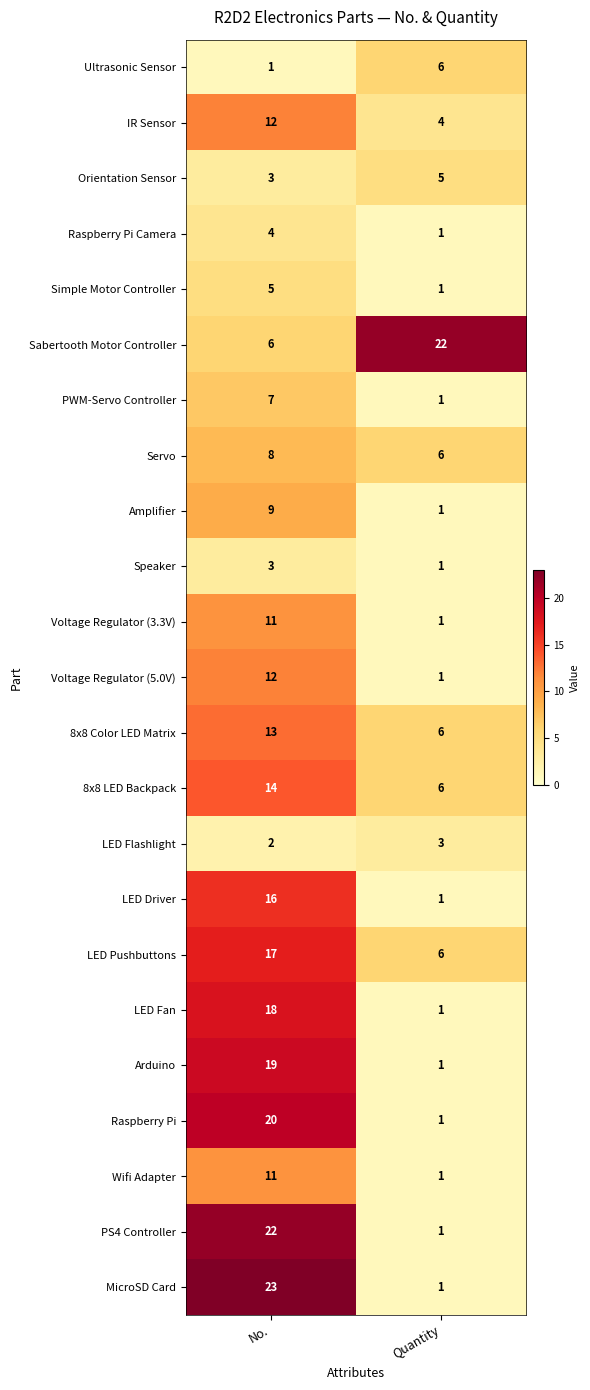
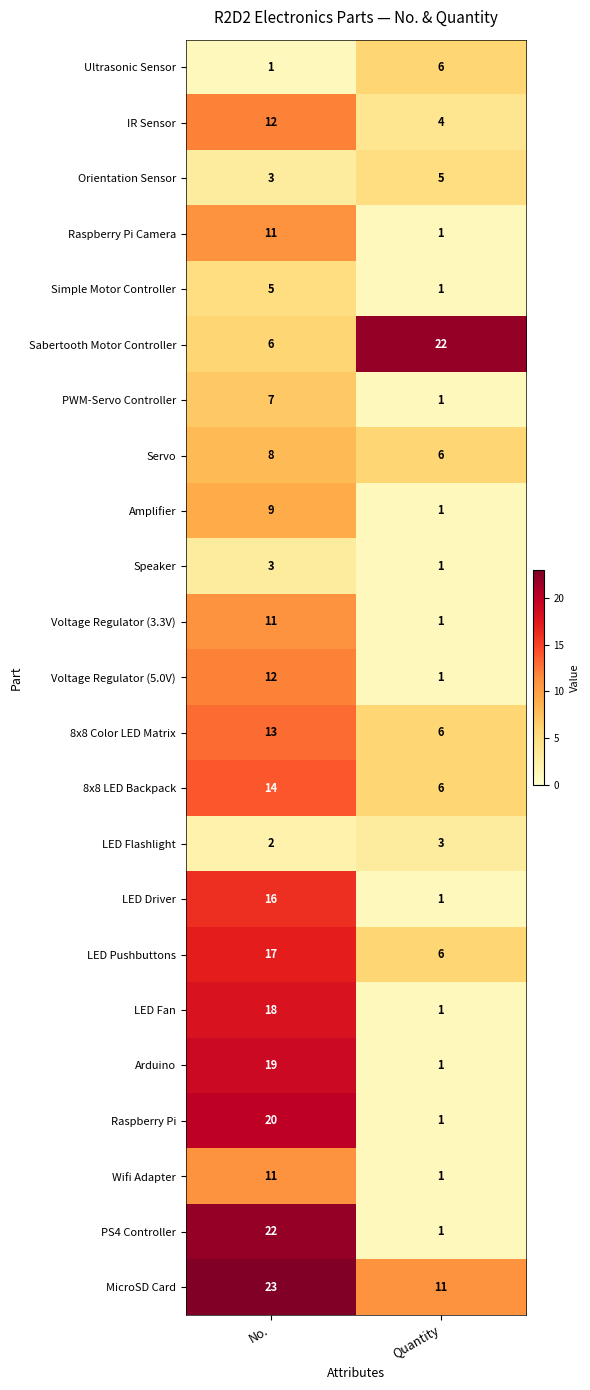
Raspberry Pi Camera, No.: 4 -> 11
MicroSD Card, Quantity: 1 -> 11
